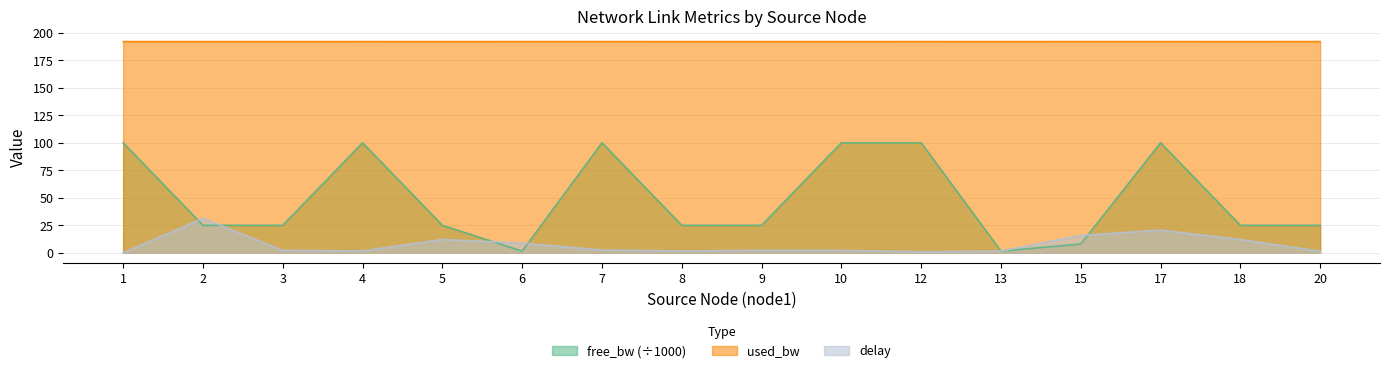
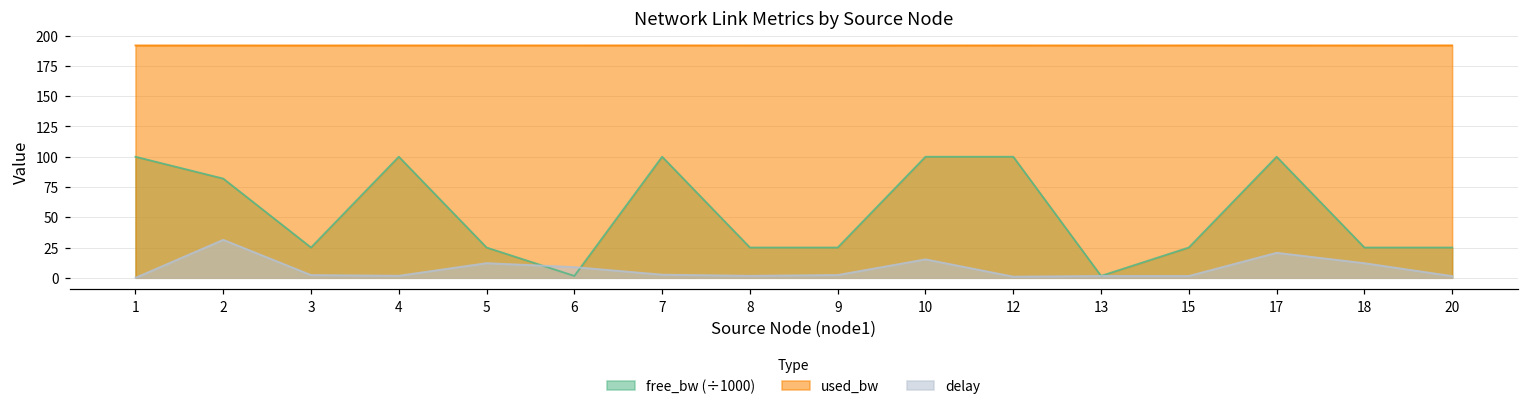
free_bw (÷1000), 2: 25 -> 82
delay, 10: 2 -> 15
free_bw (÷1000), 15: 8 -> 25
delay, 15: 16 -> 2
